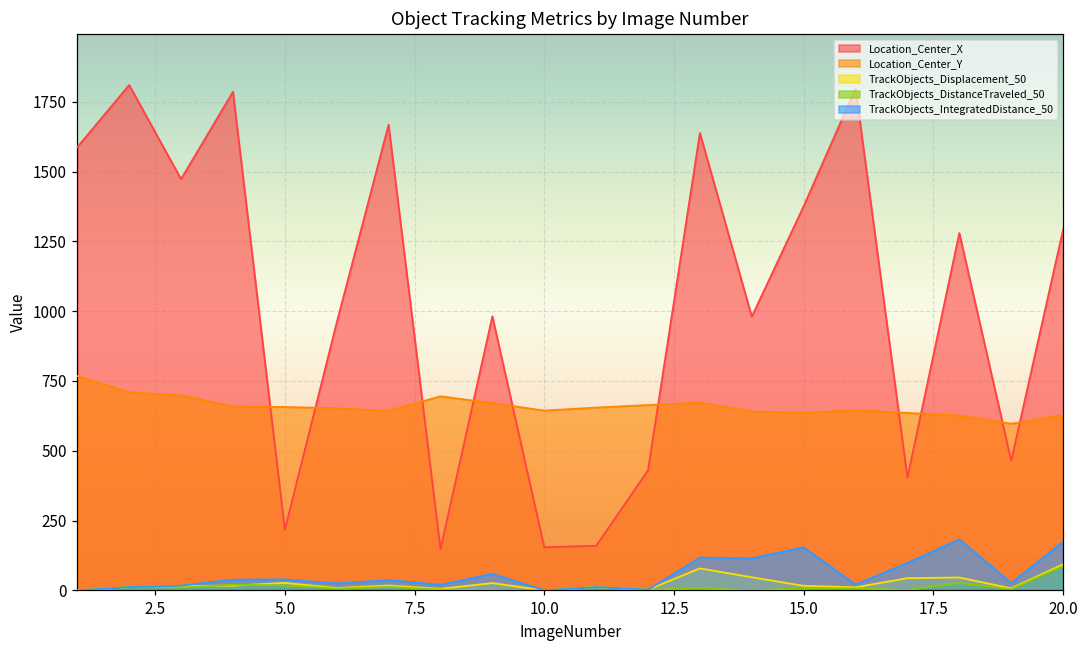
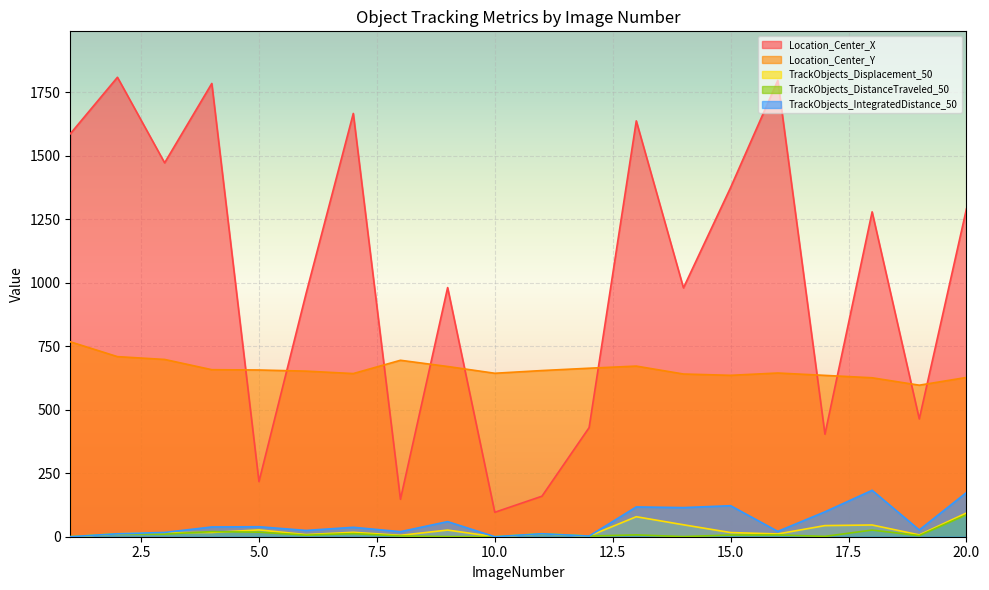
Location_Center_X, 10.0: 150 -> 100
TrackObjects_IntegratedDistance_50, 15.0: 150 -> 120
